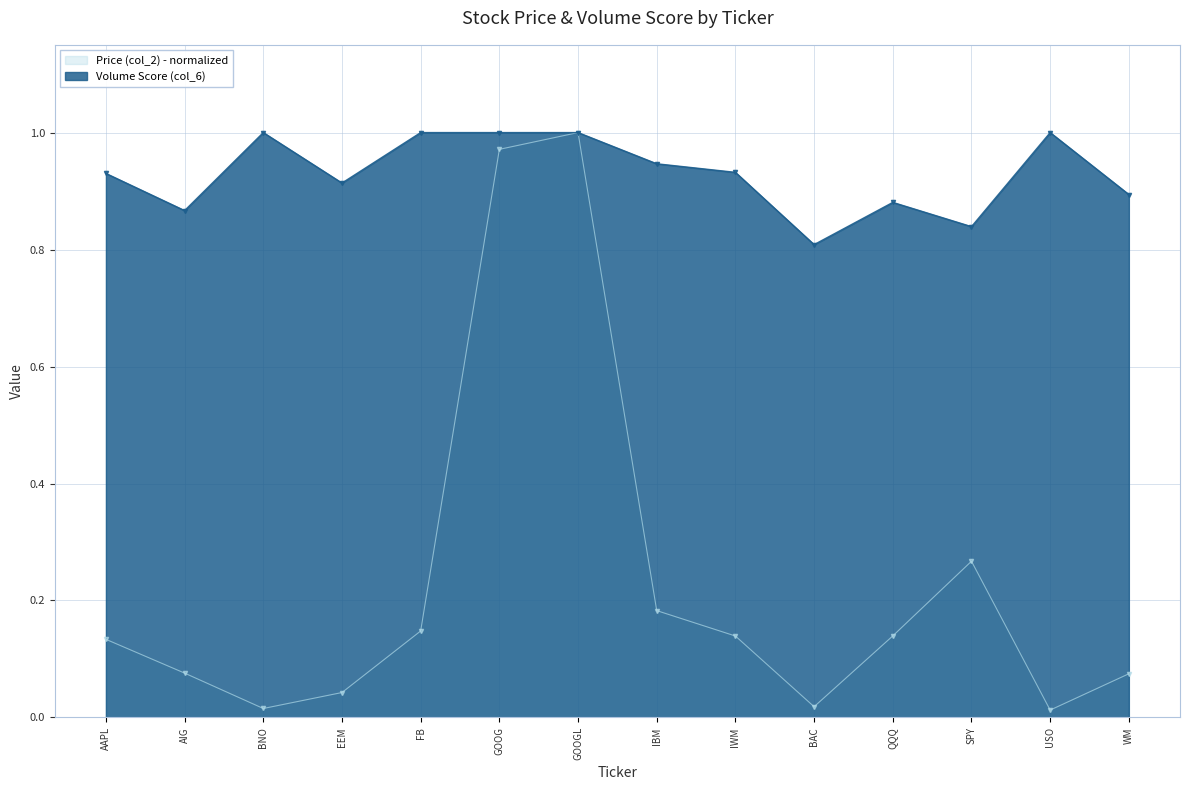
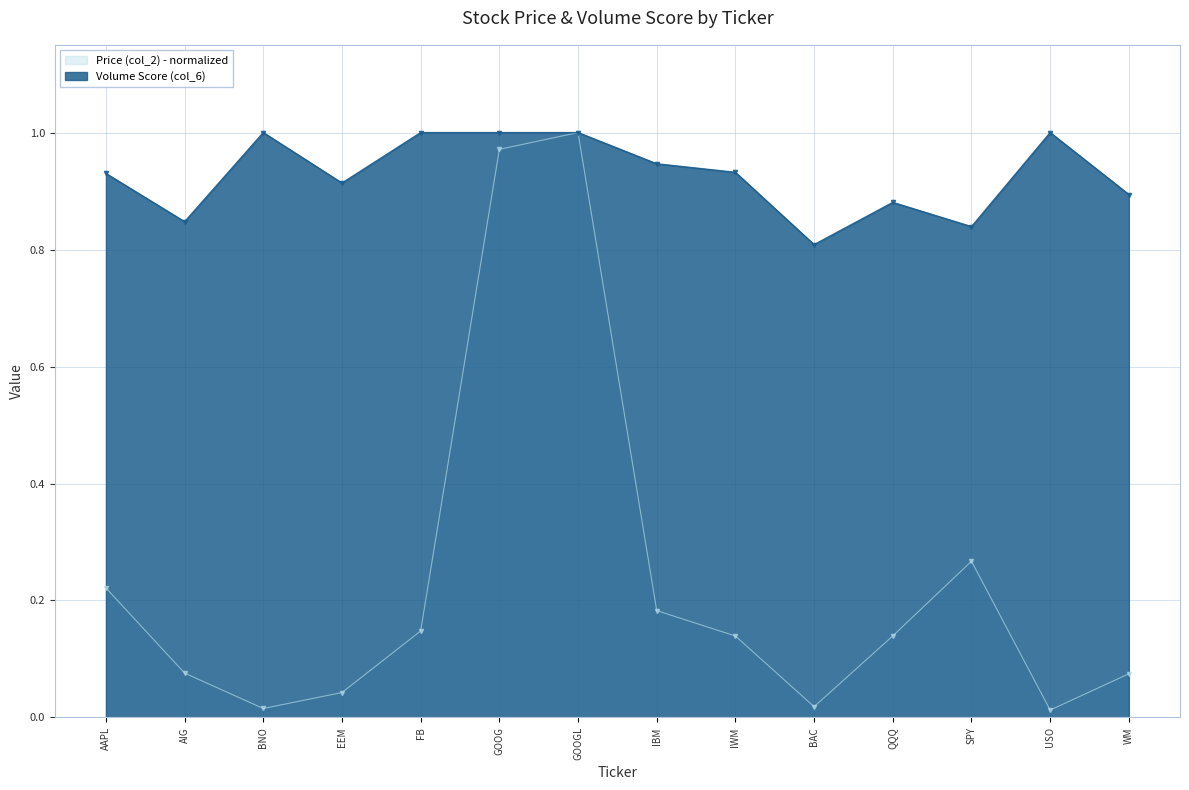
Price (col_2) - normalized, AAPL: 0.13 -> 0.22
Volume Score (col_6), AIG: 0.87 -> 0.85
